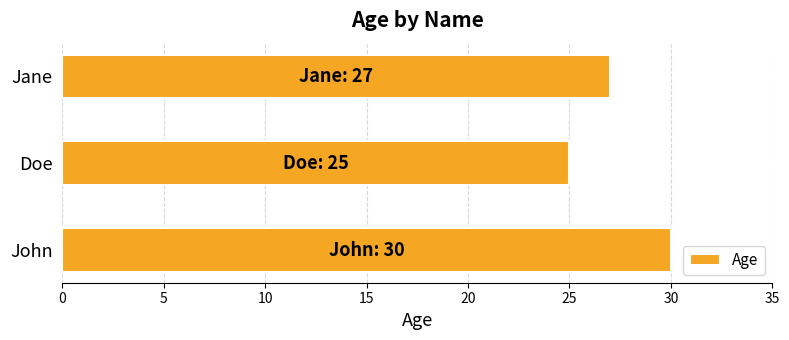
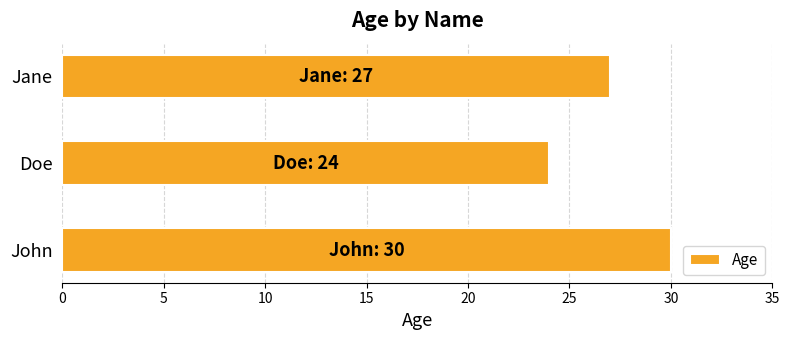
Doe: 25 -> 24
